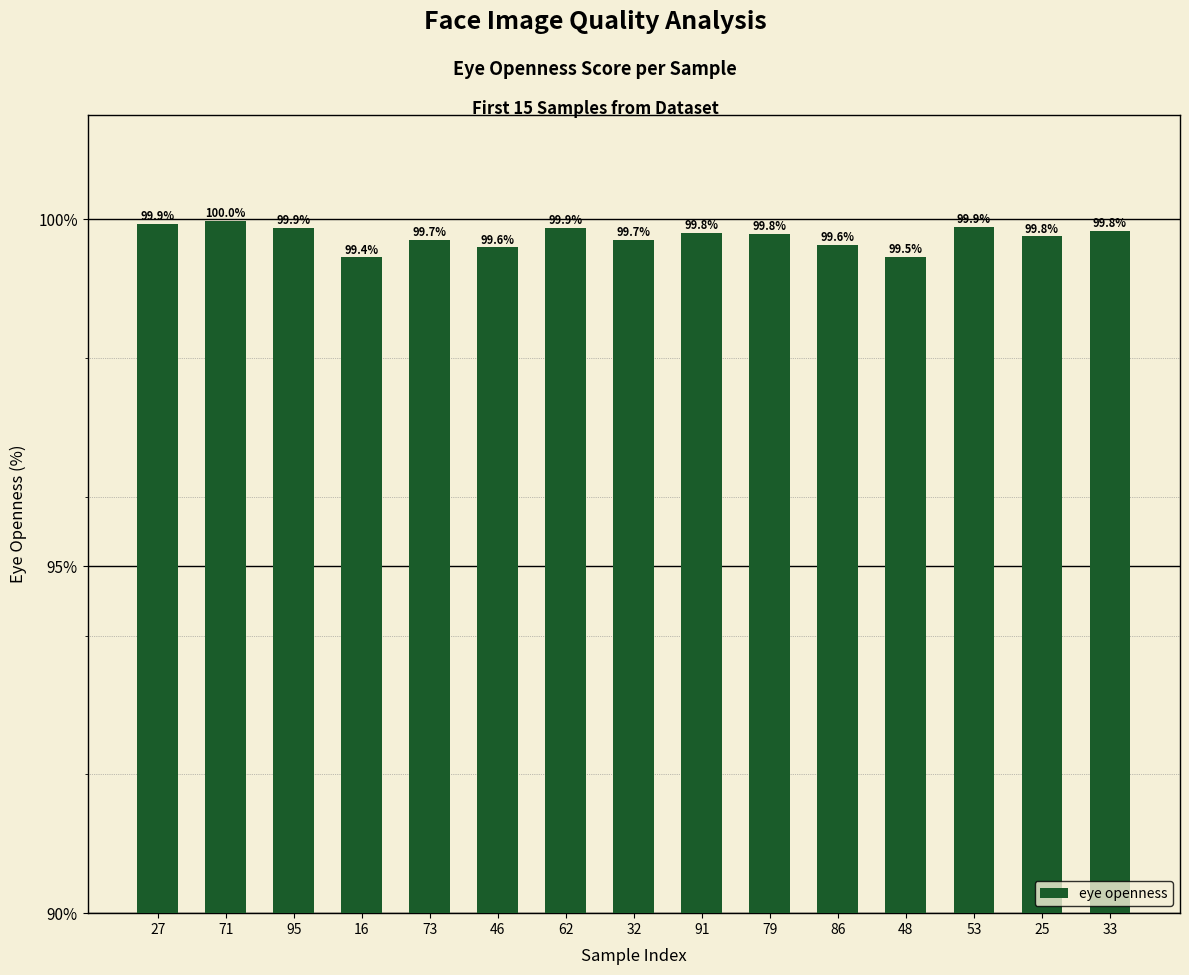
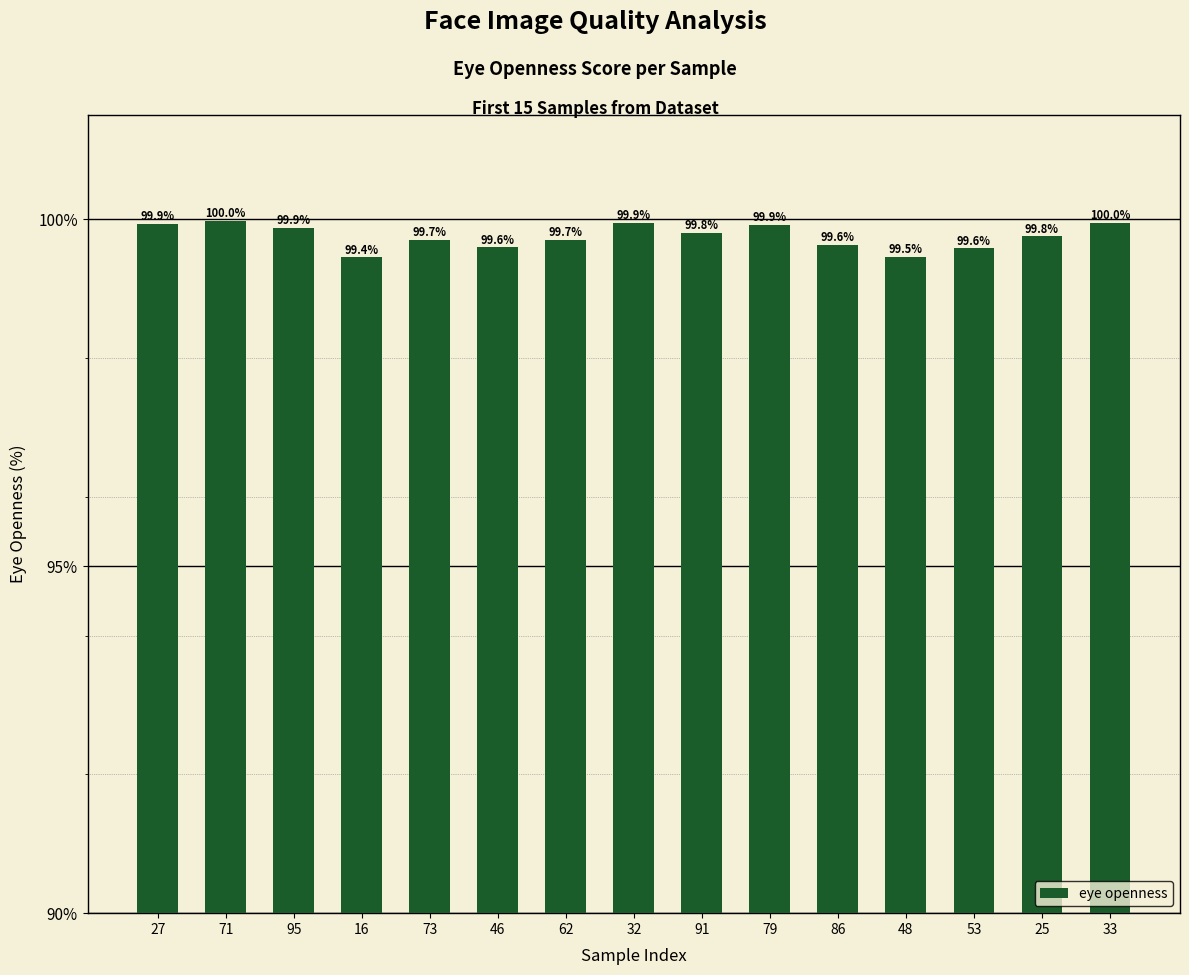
62: 99.9% -> 99.7%
32: 99.7% -> 99.9%
79: 99.8% -> 99.9%
53: 99.9% -> 99.6%
33: 99.8% -> 100.0%
